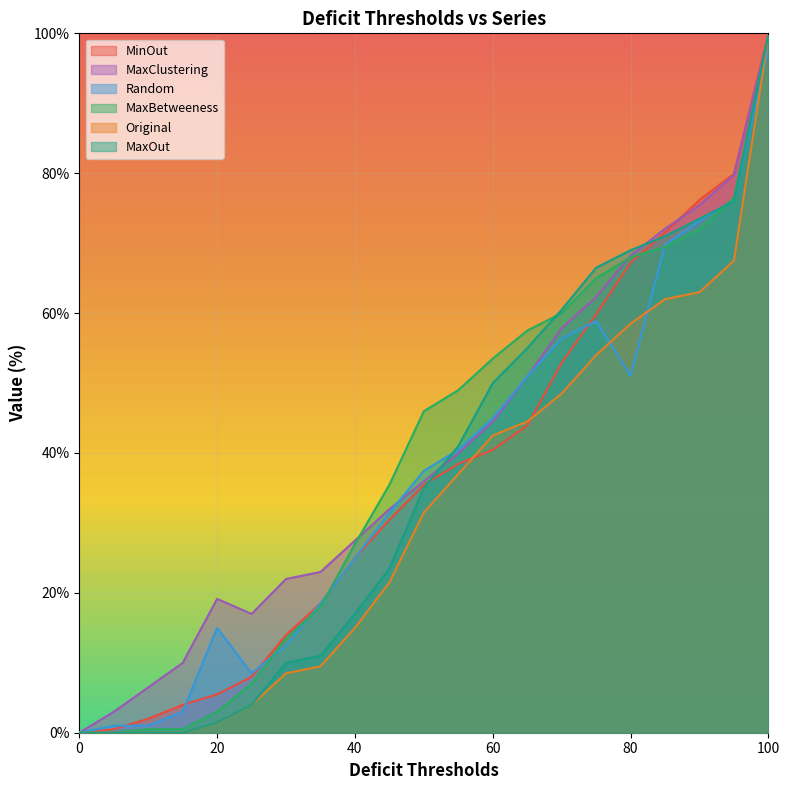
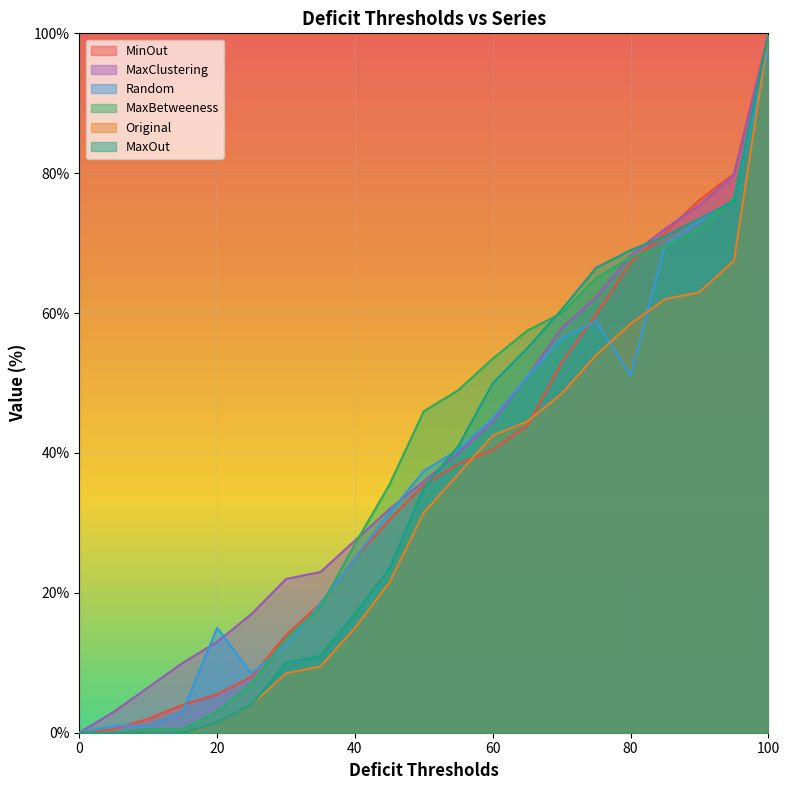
MaxClustering, 20: 19% -> 13%
